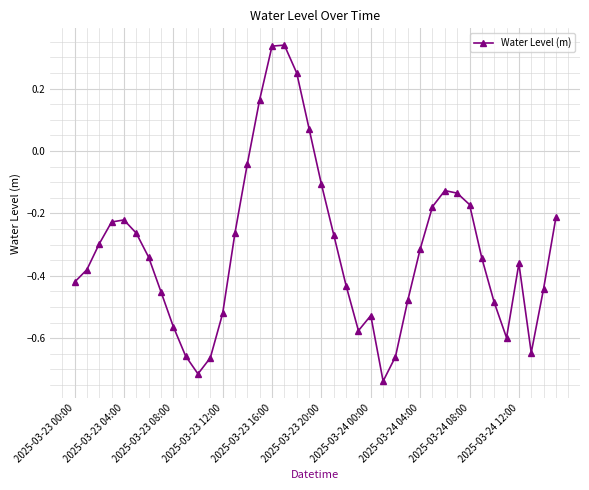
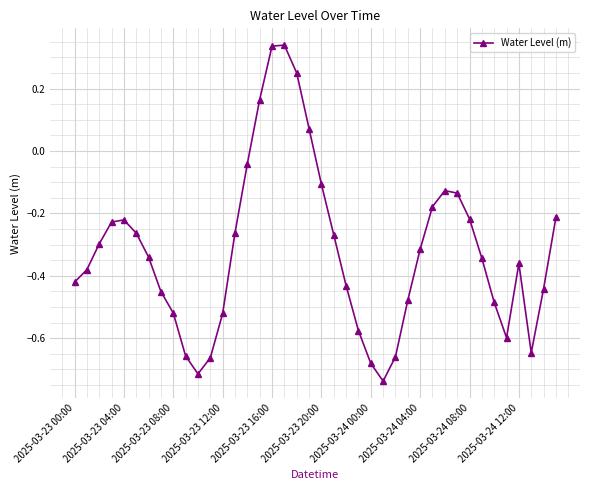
2025-03-23 08:00: -0.56 -> -0.52
2025-03-24 00:00: -0.53 -> -0.68
2025-03-24 08:00: -0.17 -> -0.22
